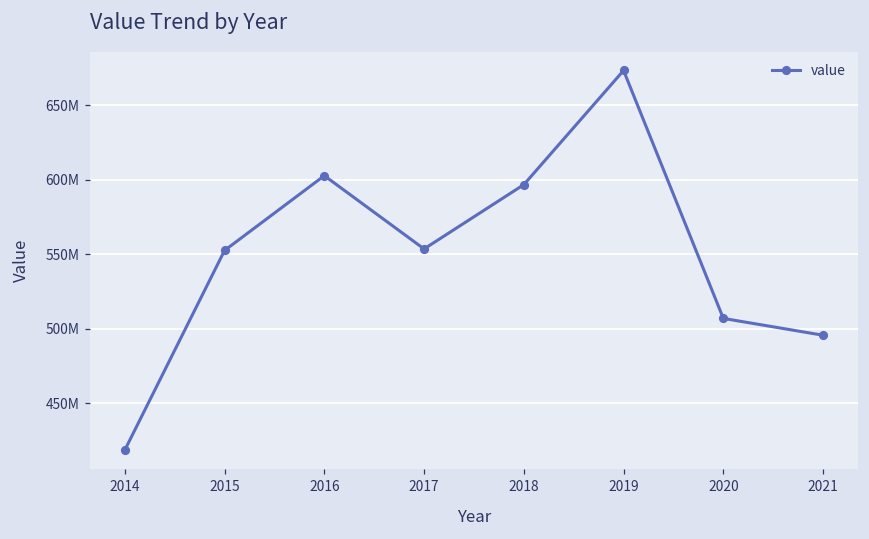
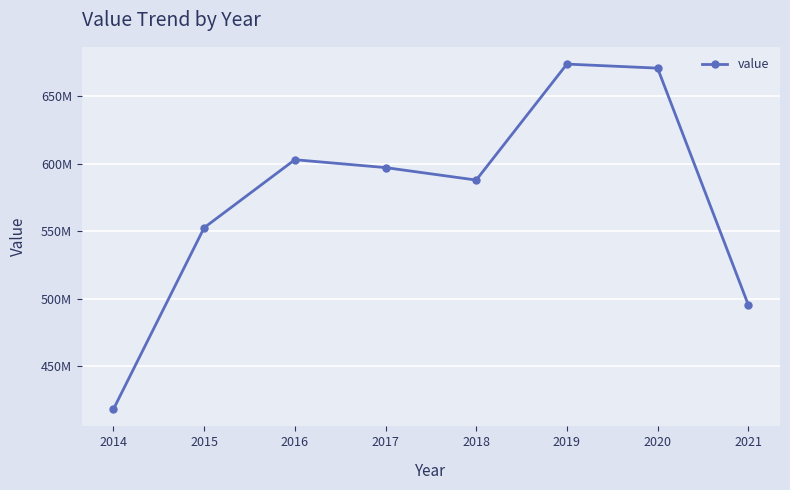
2017: 554000000 -> 597000000
2018: 597000000 -> 588000000
2020: 507000000 -> 671000000
